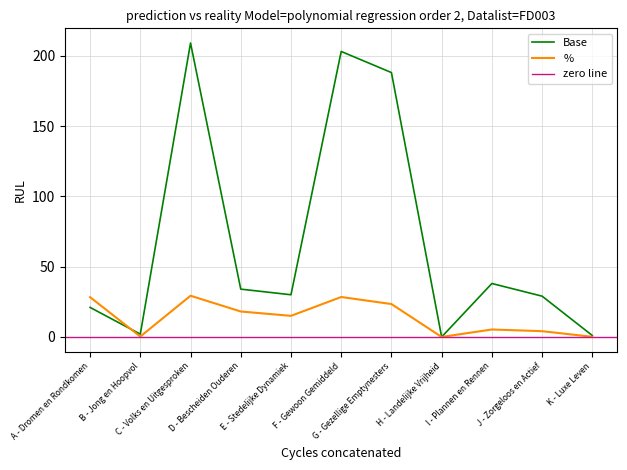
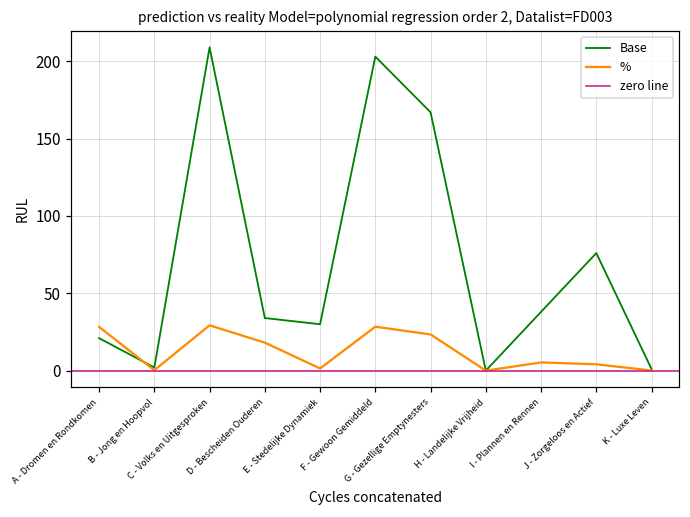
%, E - Stedelijke Dynamiek: 15 -> 1
Base, G - Gezellige Emptynesters: 188 -> 167
Base, J - Zorgeloos en Actief: 29 -> 76
